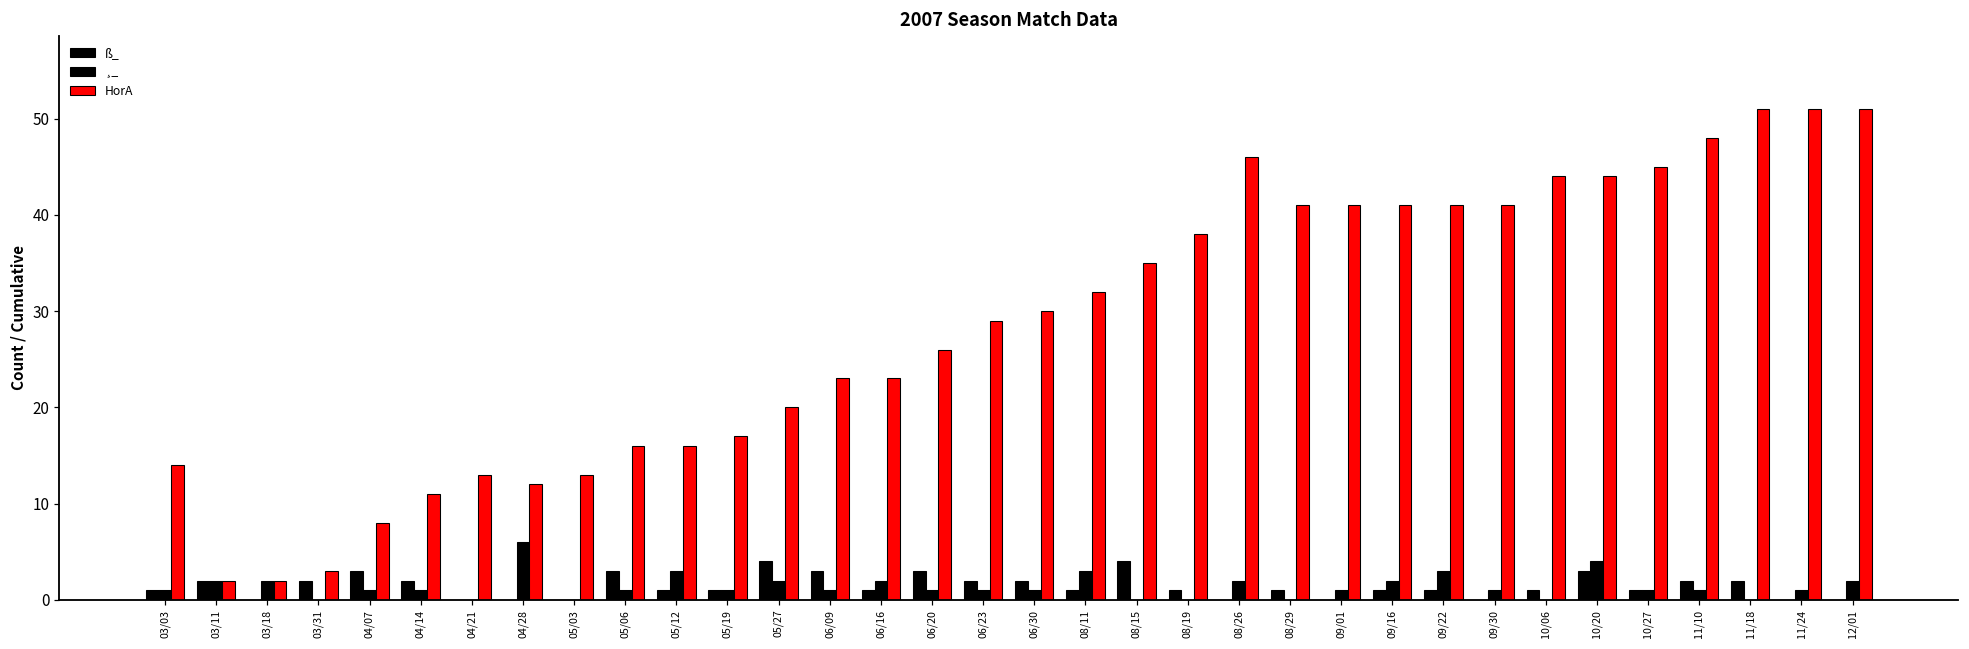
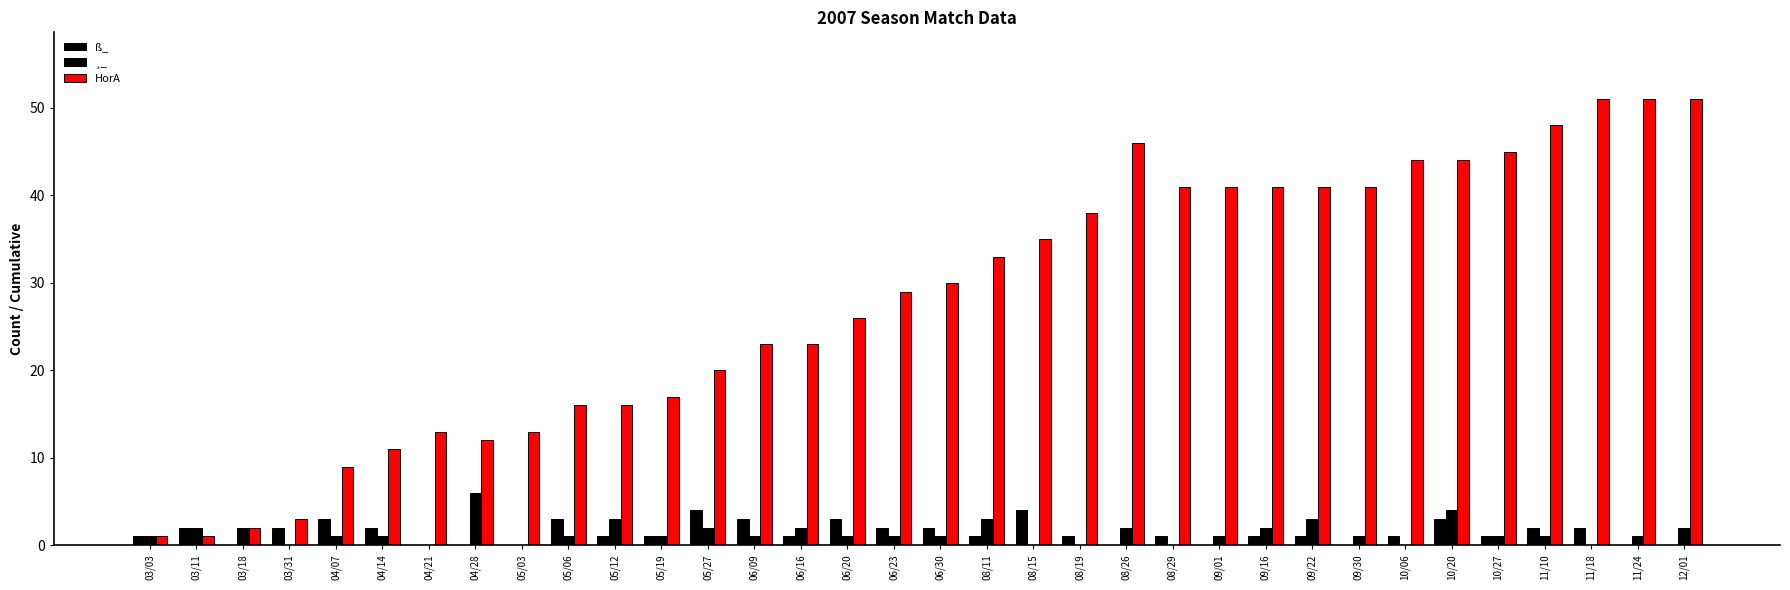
HorA, 03/03: 14 -> 1
HorA, 03/11: 2 -> 1
HorA, 04/07: 8 -> 9
HorA, 08/11: 32 -> 33
